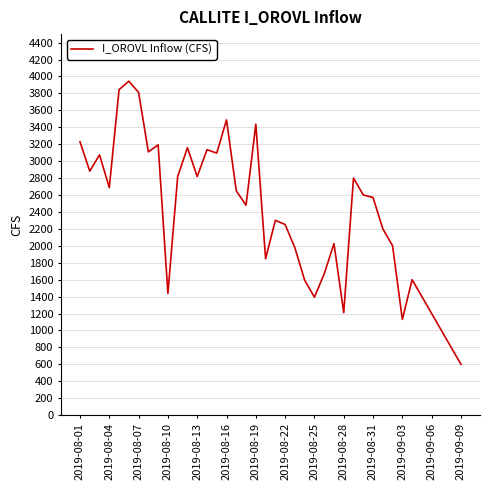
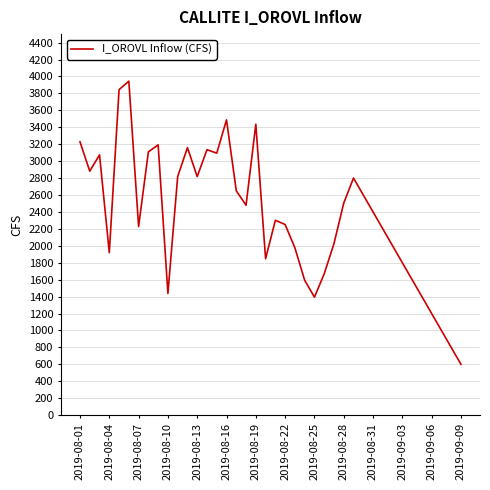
2019-08-04: 2700 -> 1900
2019-08-07: 3800 -> 2200
2019-08-28: 1200 -> 2500
2019-08-31: 2600 -> 2400
2019-09-03: 1100 -> 1800
